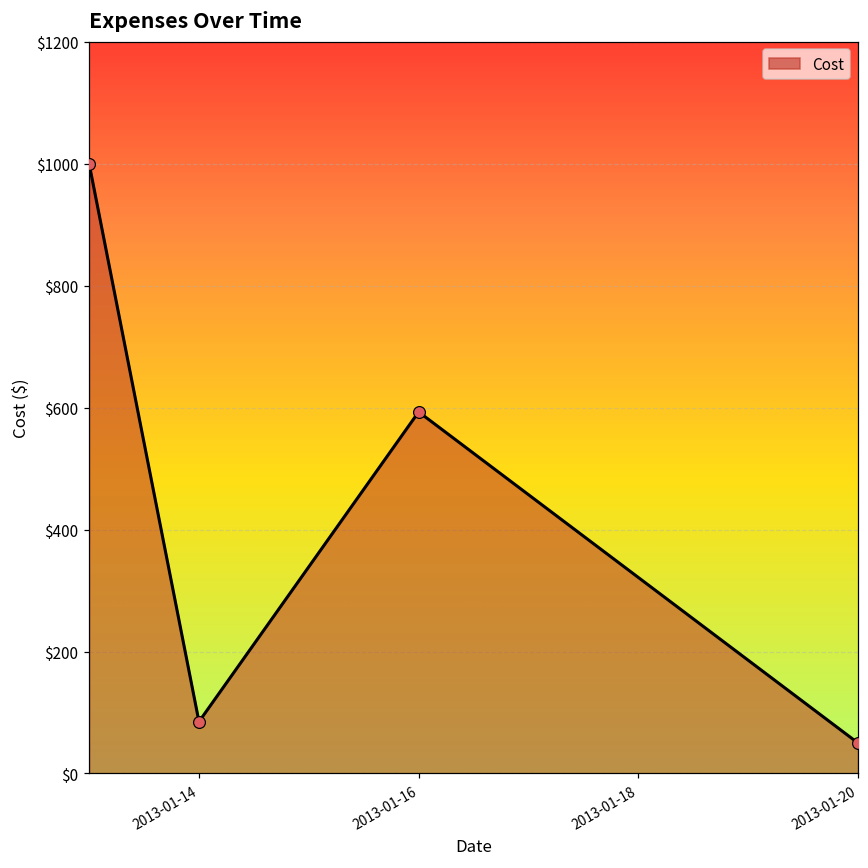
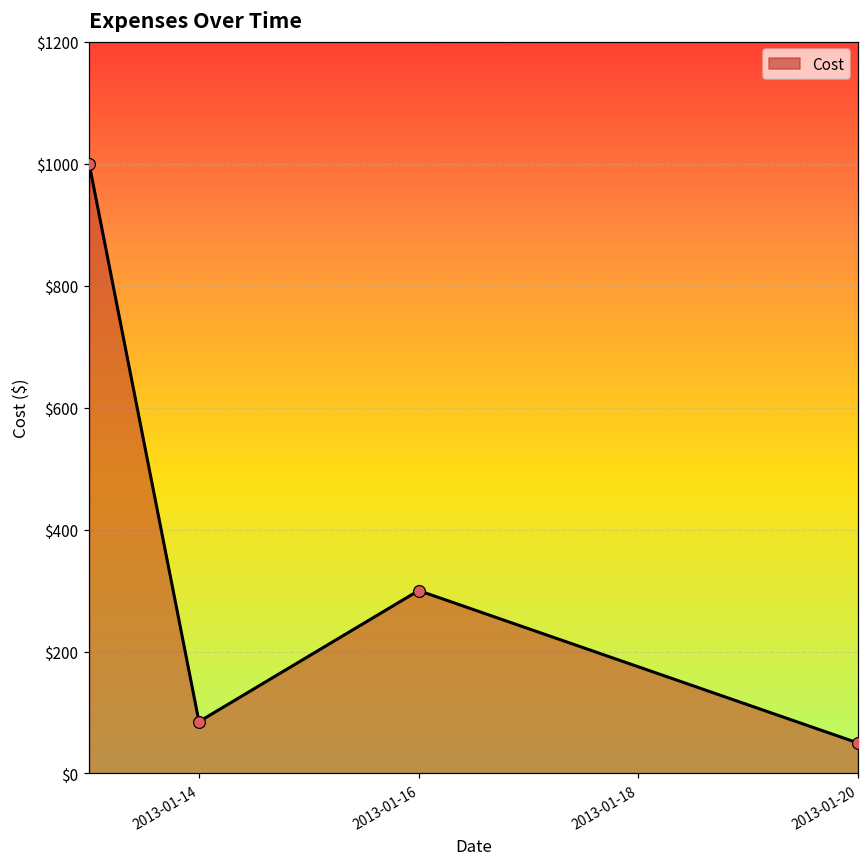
2013-01-16: $590 -> $300
